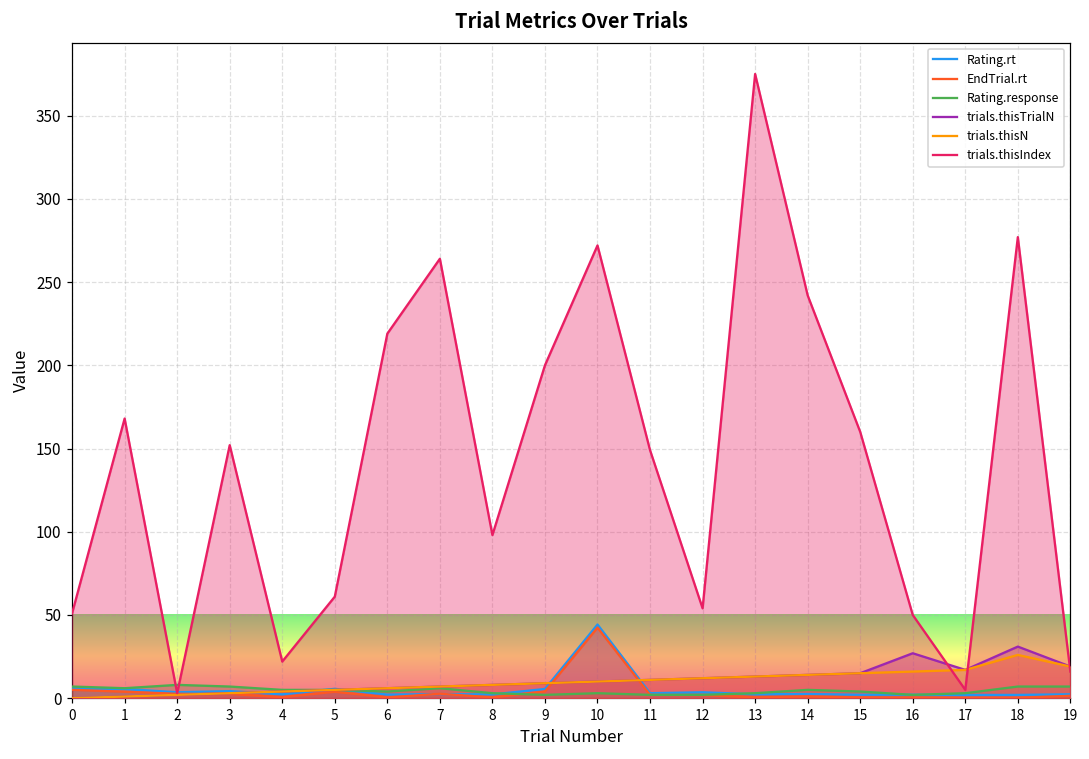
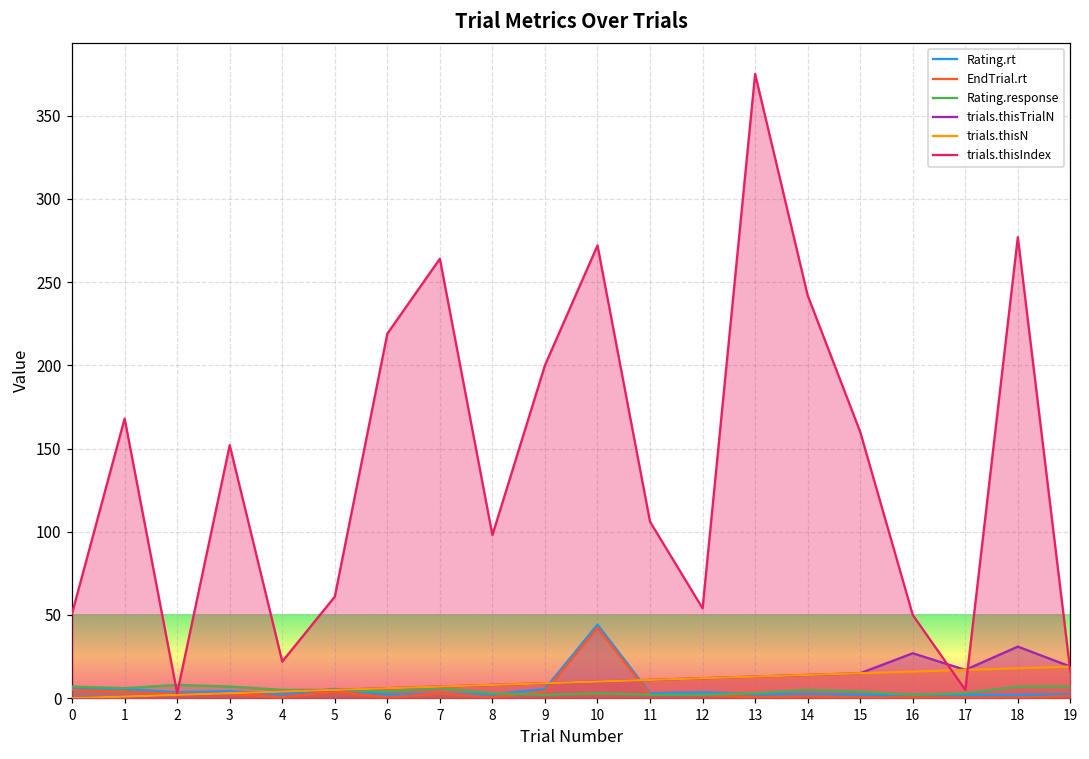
trials.thisIndex, 11: 149 -> 106
trials.thisN, 18: 26 -> 18
